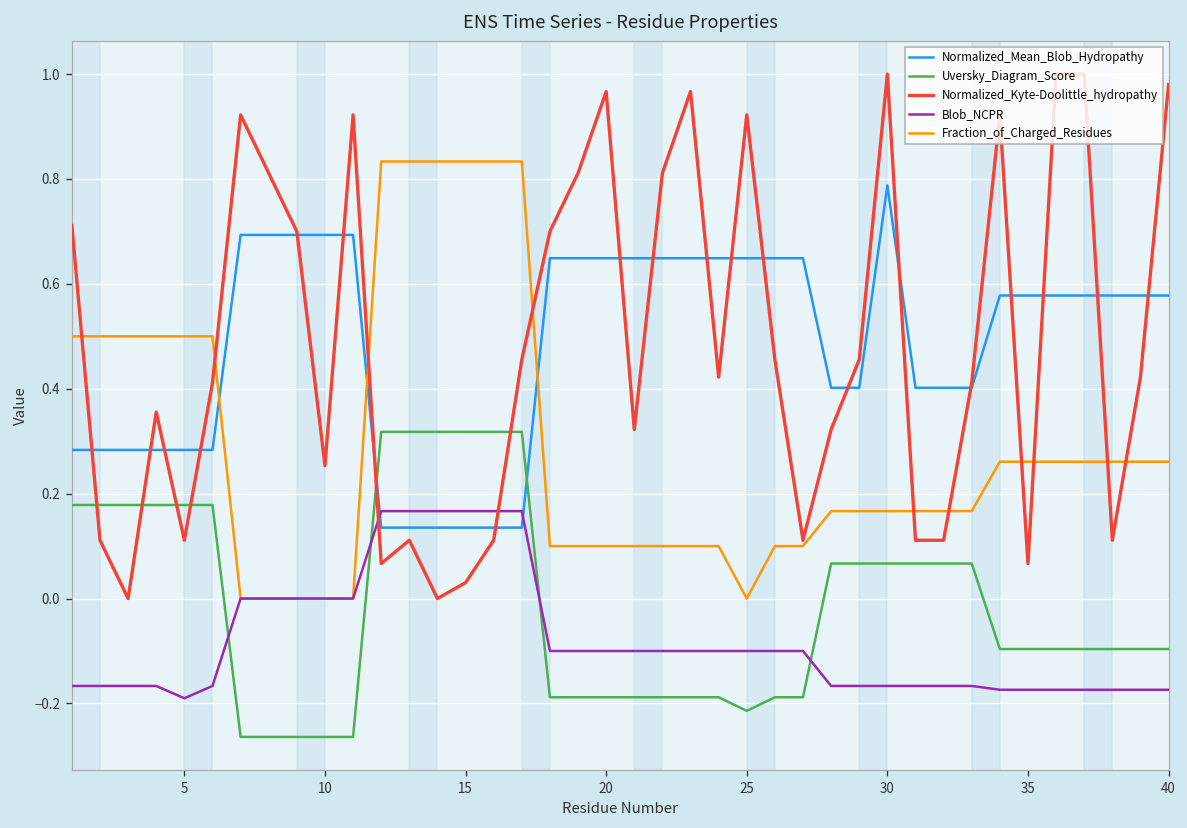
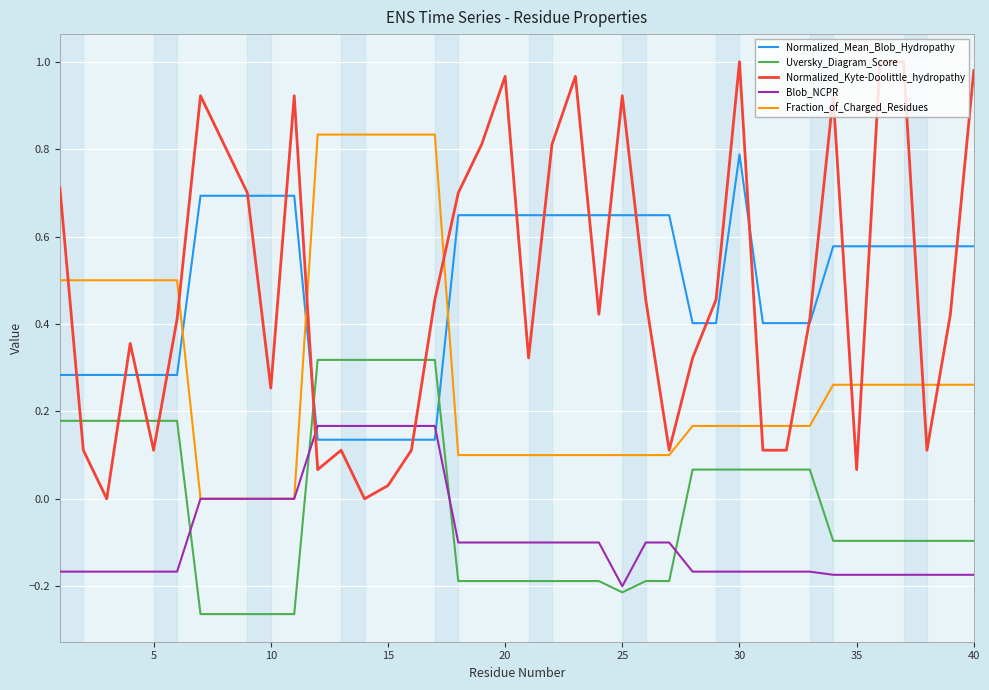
Blob_NCPR, 5: -0.19 -> -0.17
Blob_NCPR, 25: -0.1 -> -0.2
Fraction_of_Charged_Residues, 25: 0.0 -> 0.1
